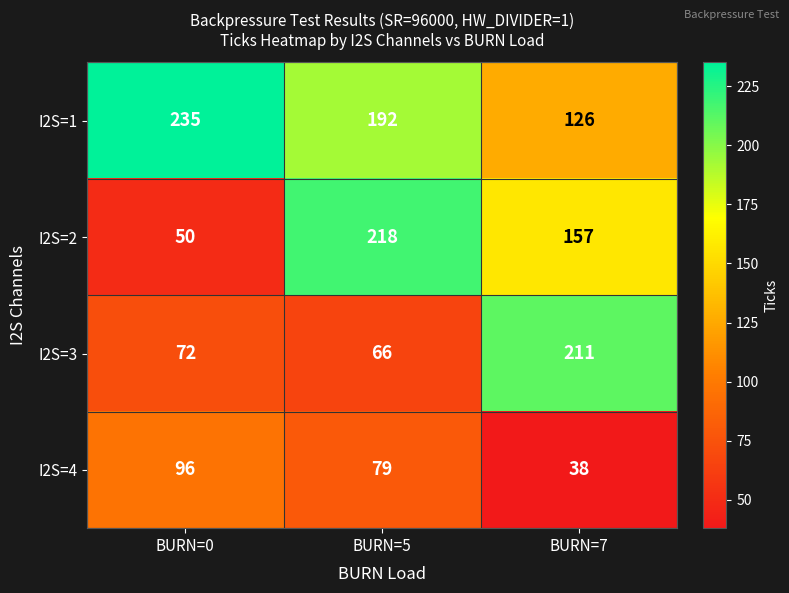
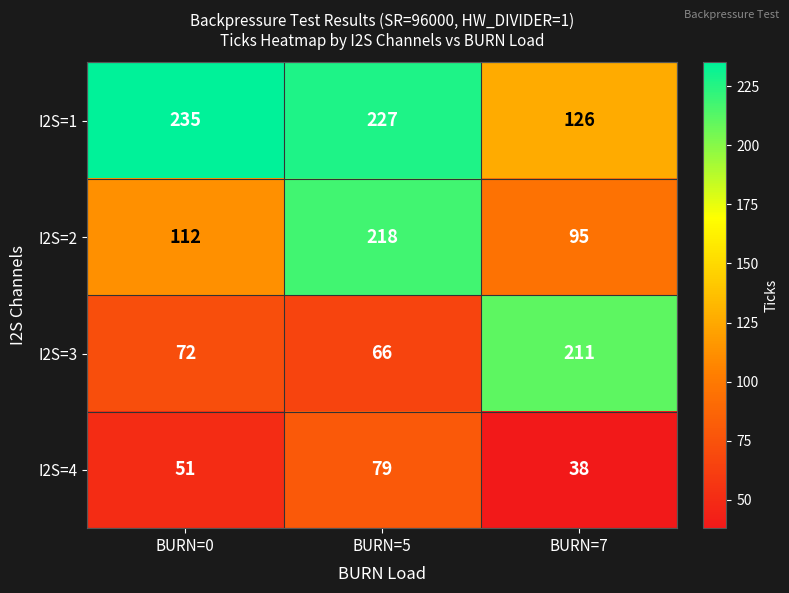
I2S=1, BURN=5: 192 -> 227
I2S=2, BURN=0: 50 -> 112
I2S=2, BURN=7: 157 -> 95
I2S=4, BURN=0: 96 -> 51
